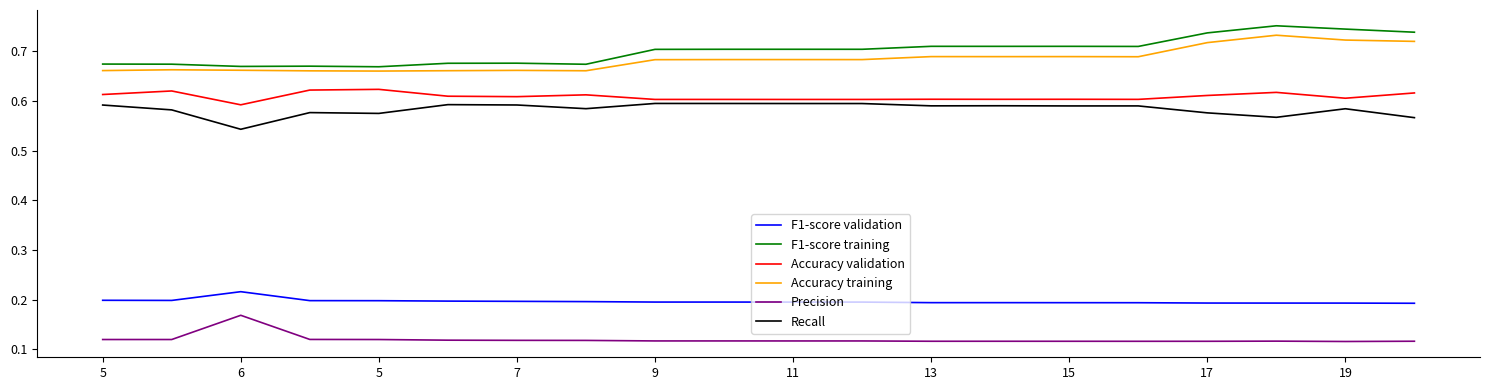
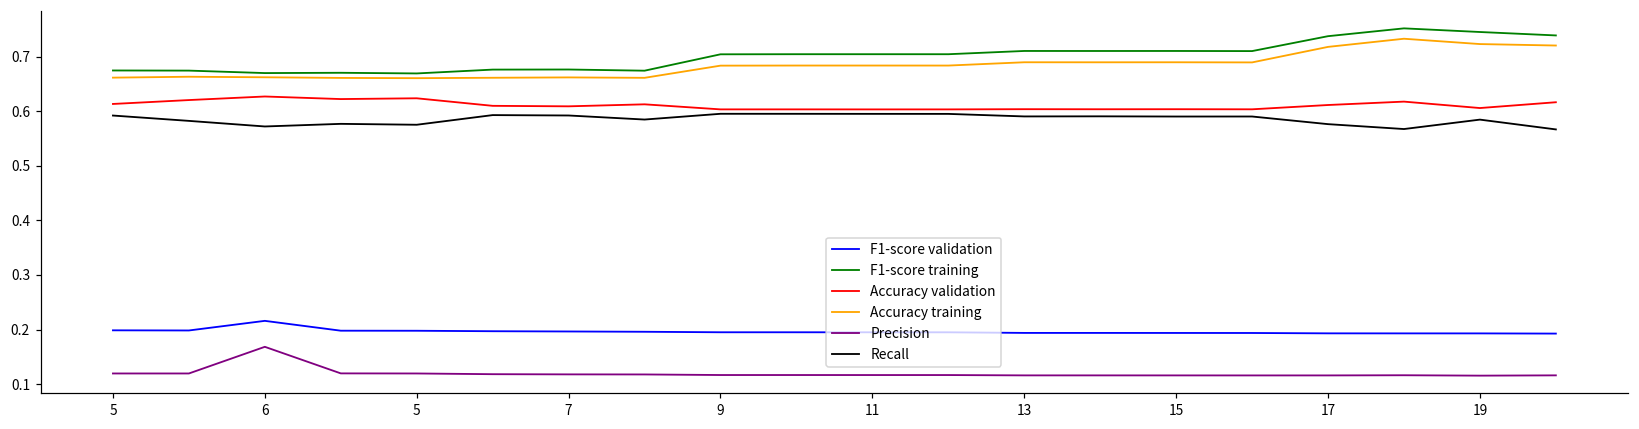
Accuracy validation, 6: 0.59 -> 0.63
Recall, 6: 0.54 -> 0.57
